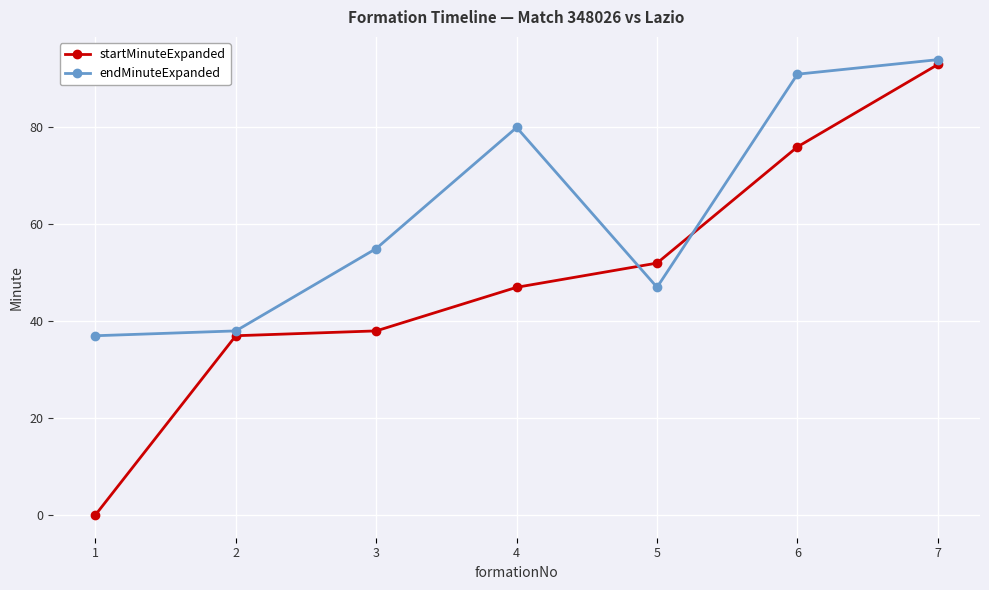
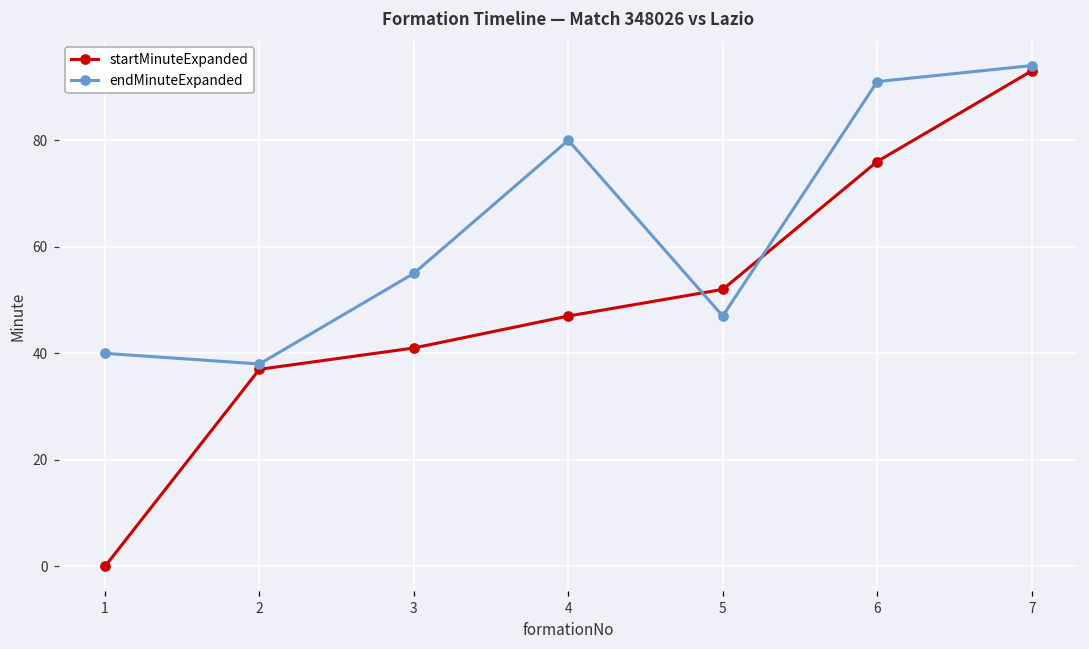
endMinuteExpanded, 1: 37 -> 40
startMinuteExpanded, 3: 38 -> 41
